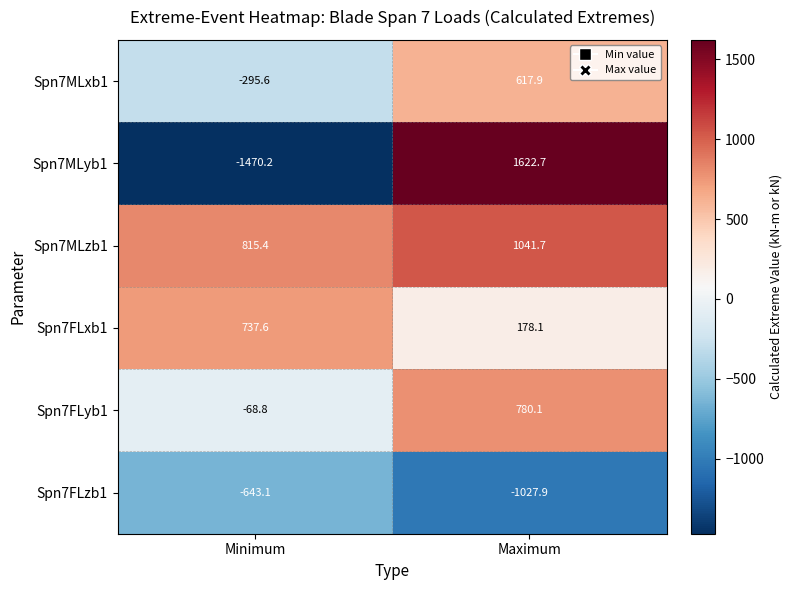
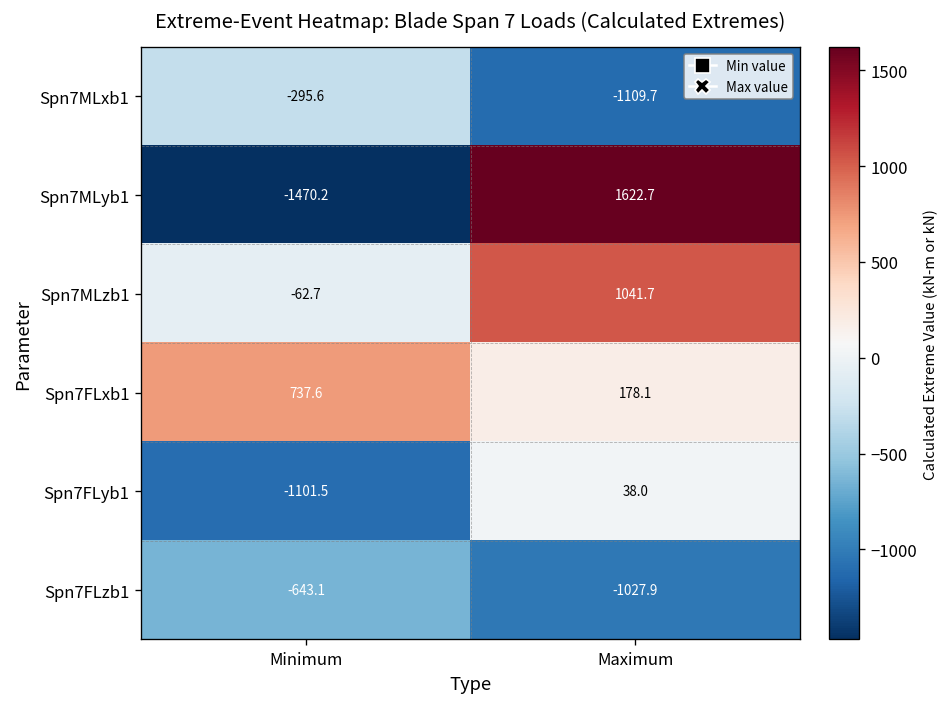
Spn7MLxb1, Maximum: 617.9 -> -1109.7
Spn7MLzb1, Minimum: 815.4 -> -62.7
Spn7FLyb1, Minimum: -68.8 -> -1101.5
Spn7FLyb1, Maximum: 780.1 -> 38.0
